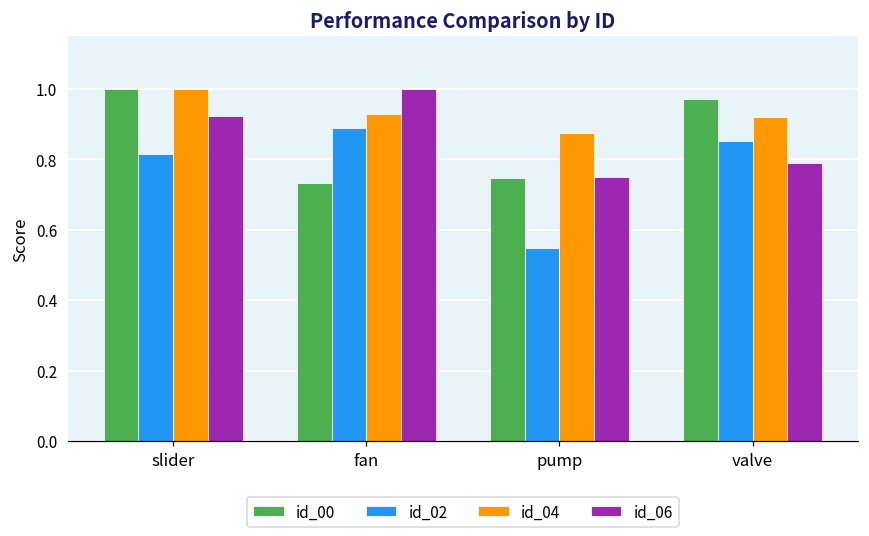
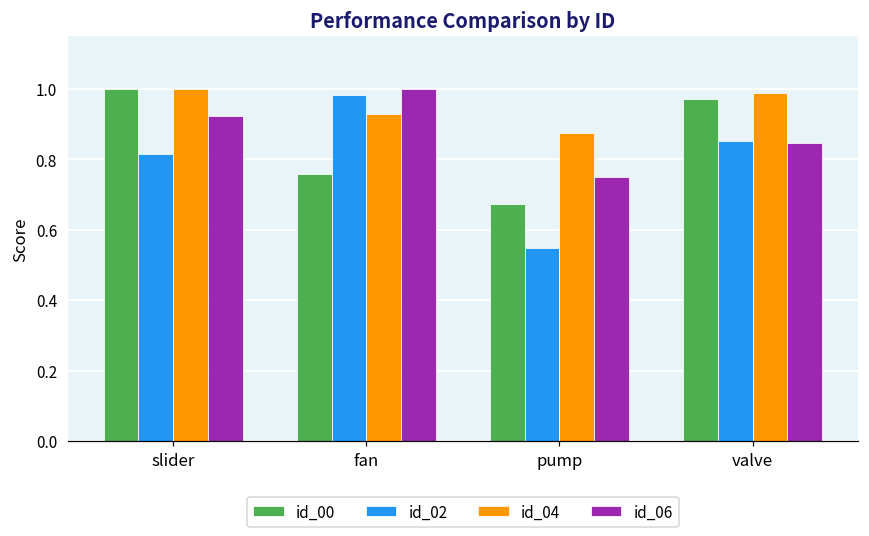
id_00, fan: 0.73 -> 0.76
id_02, fan: 0.89 -> 0.98
id_00, pump: 0.75 -> 0.67
id_04, valve: 0.92 -> 0.99
id_06, valve: 0.79 -> 0.85
